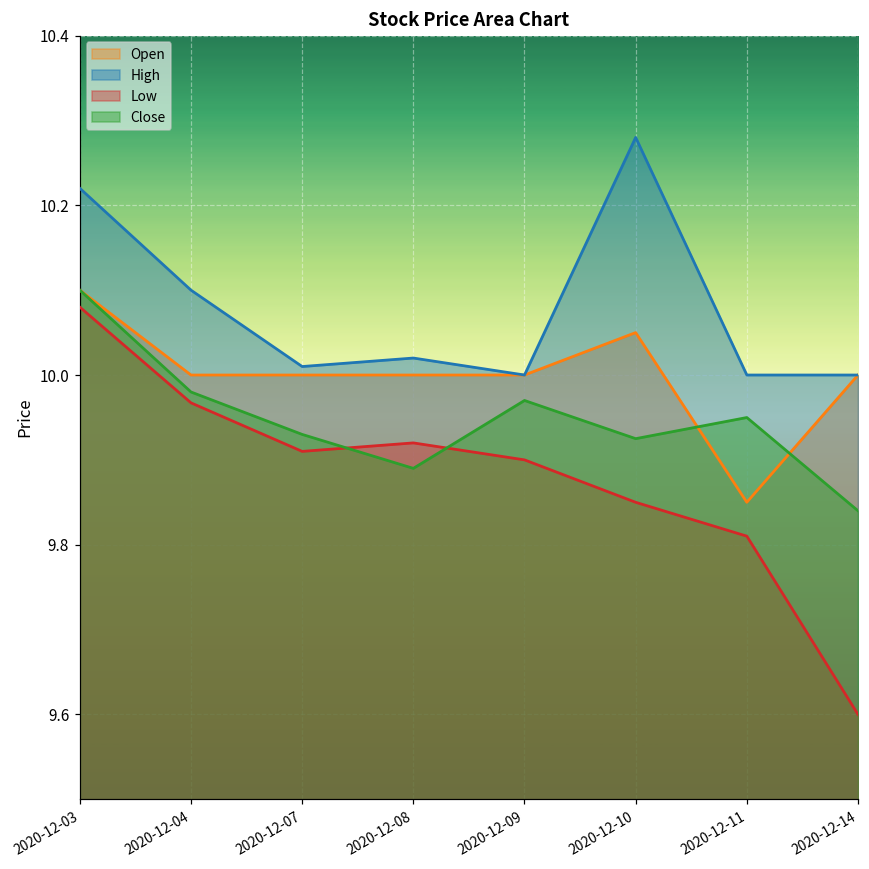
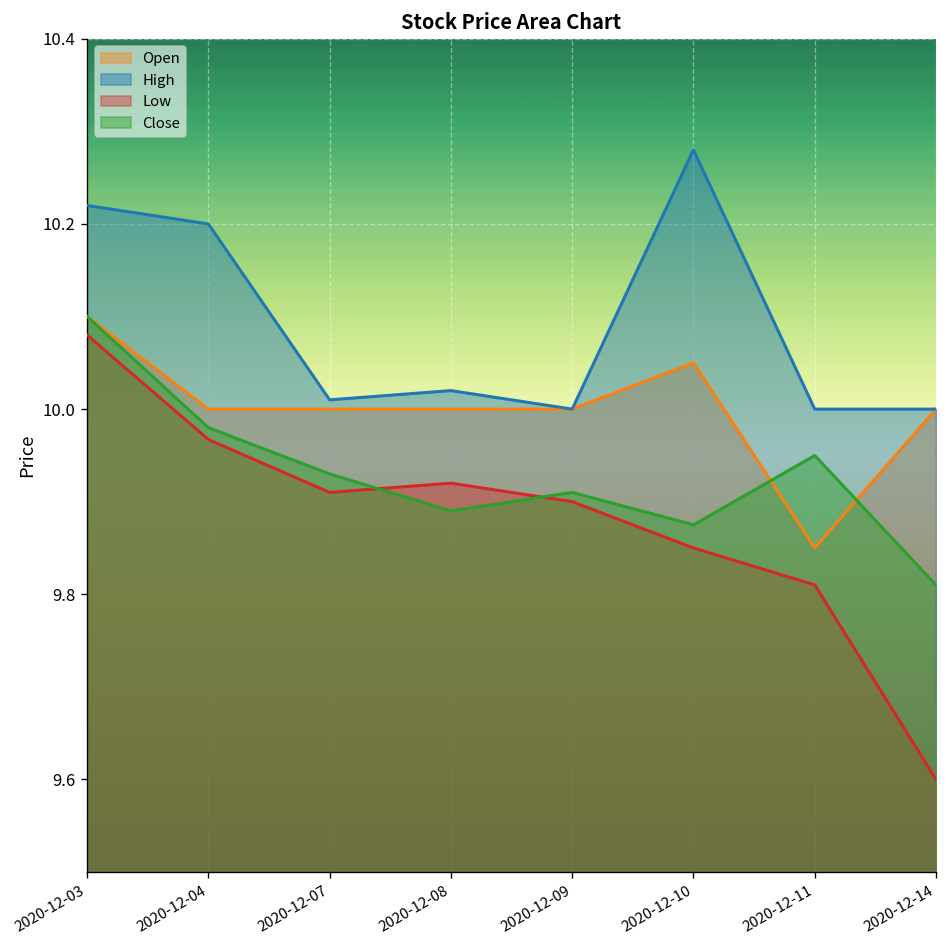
High, 2020-12-04: 10.1 -> 10.2
Close, 2020-12-09: 9.97 -> 9.91
Close, 2020-12-10: 9.93 -> 9.88
Close, 2020-12-14: 9.84 -> 9.81
